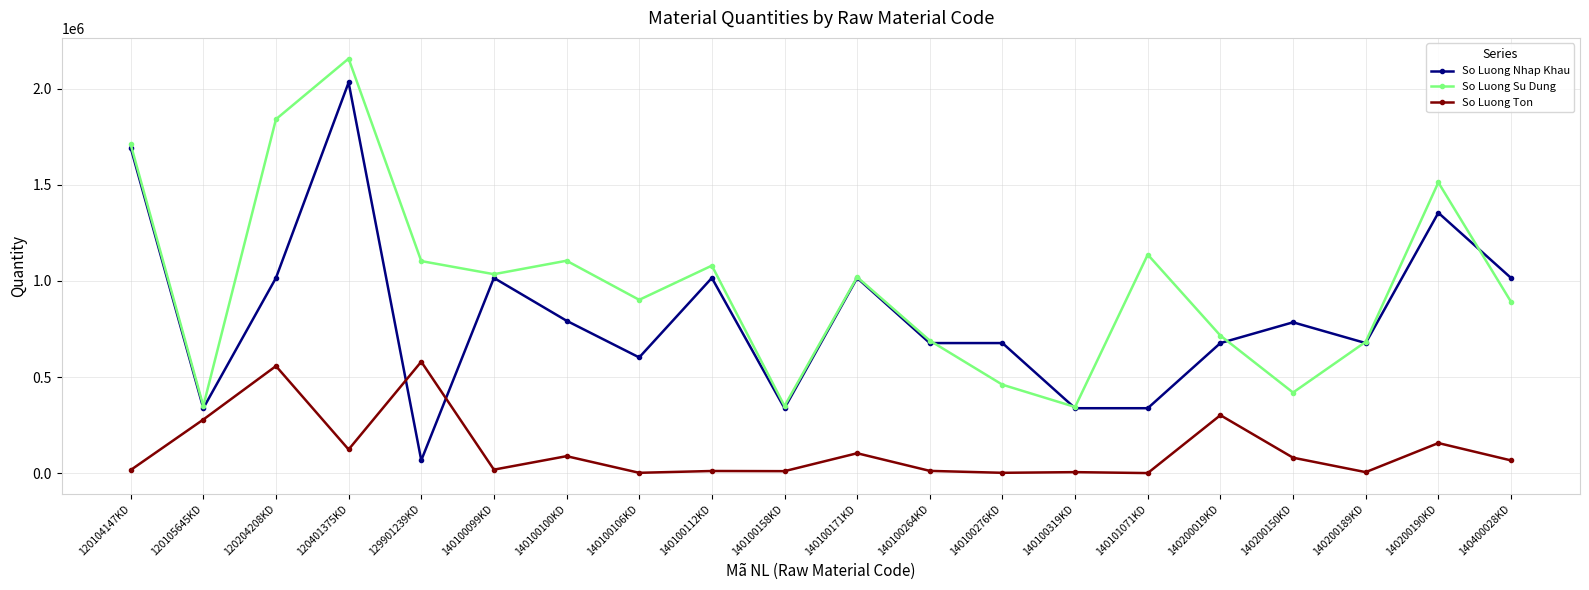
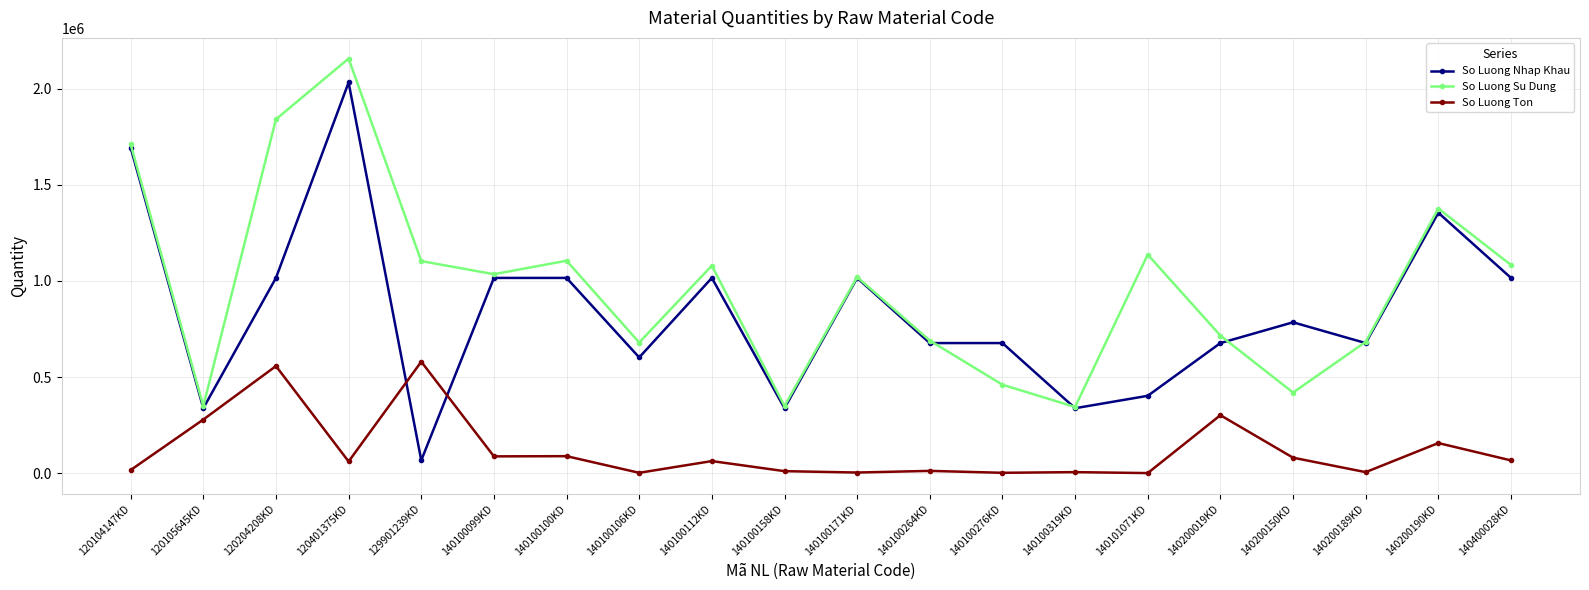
So Luong Ton, 120401375KD: 120000 -> 60000
So Luong Ton, 140100099KD: 20000 -> 90000
So Luong Nhap Khau, 140100100KD: 790000 -> 1020000
So Luong Su Dung, 140100106KD: 900000 -> 680000
So Luong Ton, 140100112KD: 10000 -> 60000
So Luong Ton, 140100171KD: 100000 -> 0
So Luong Nhap Khau, 140101071KD: 340000 -> 400000
So Luong Su Dung, 140200190KD: 1510000 -> 1380000
So Luong Su Dung, 140400028KD: 890000 -> 1080000
